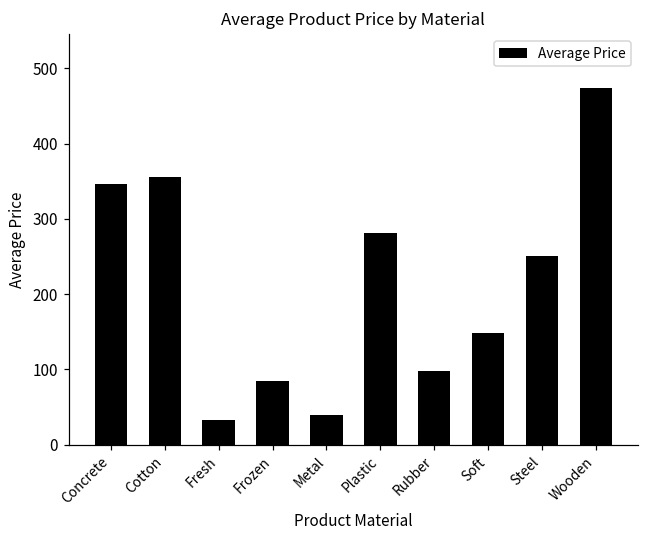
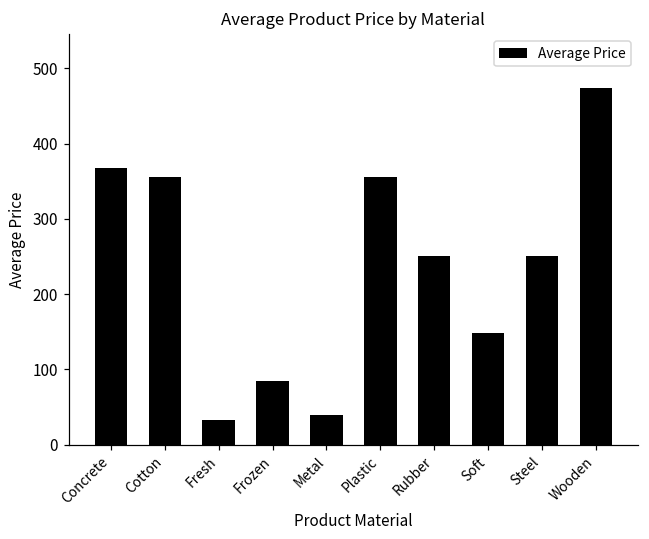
Concrete: 350 -> 370
Plastic: 280 -> 360
Rubber: 100 -> 250
